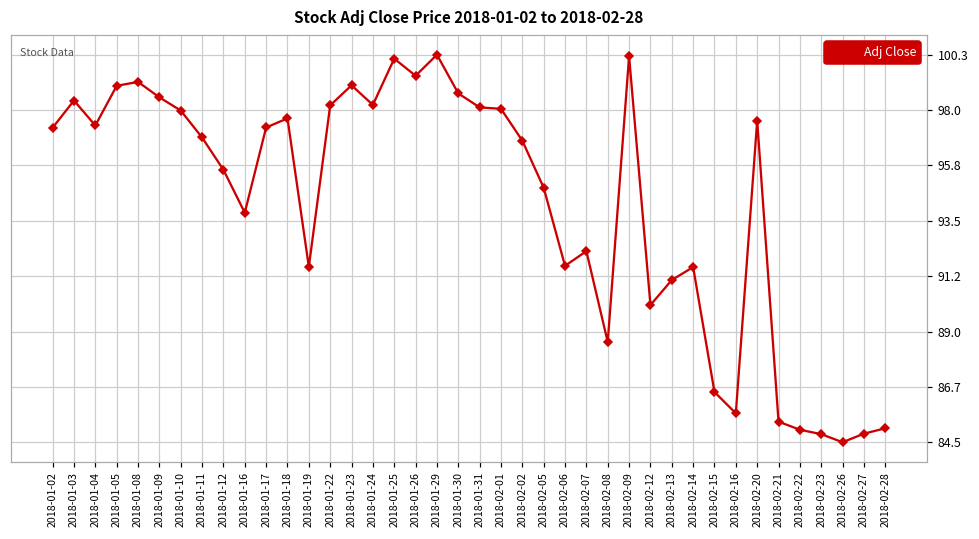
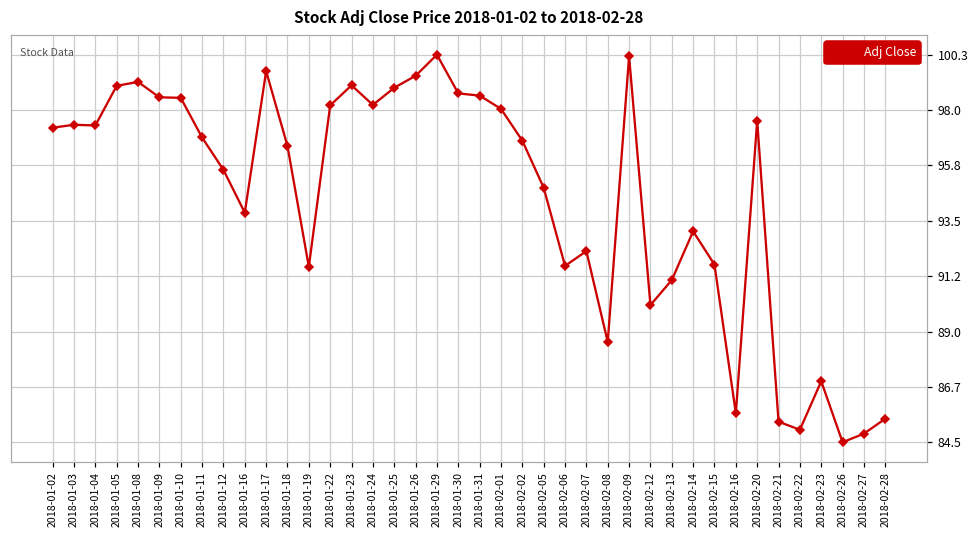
2018-01-03: 98.4 -> 97.4
2018-01-10: 98.0 -> 98.5
2018-01-17: 97.3 -> 99.6
2018-01-18: 97.7 -> 96.5
2018-01-25: 100.1 -> 98.9
2018-01-31: 98.1 -> 98.6
2018-02-14: 91.6 -> 93.1
2018-02-15: 86.5 -> 91.7
2018-02-23: 84.8 -> 86.9
2018-02-28: 85.0 -> 85.4
